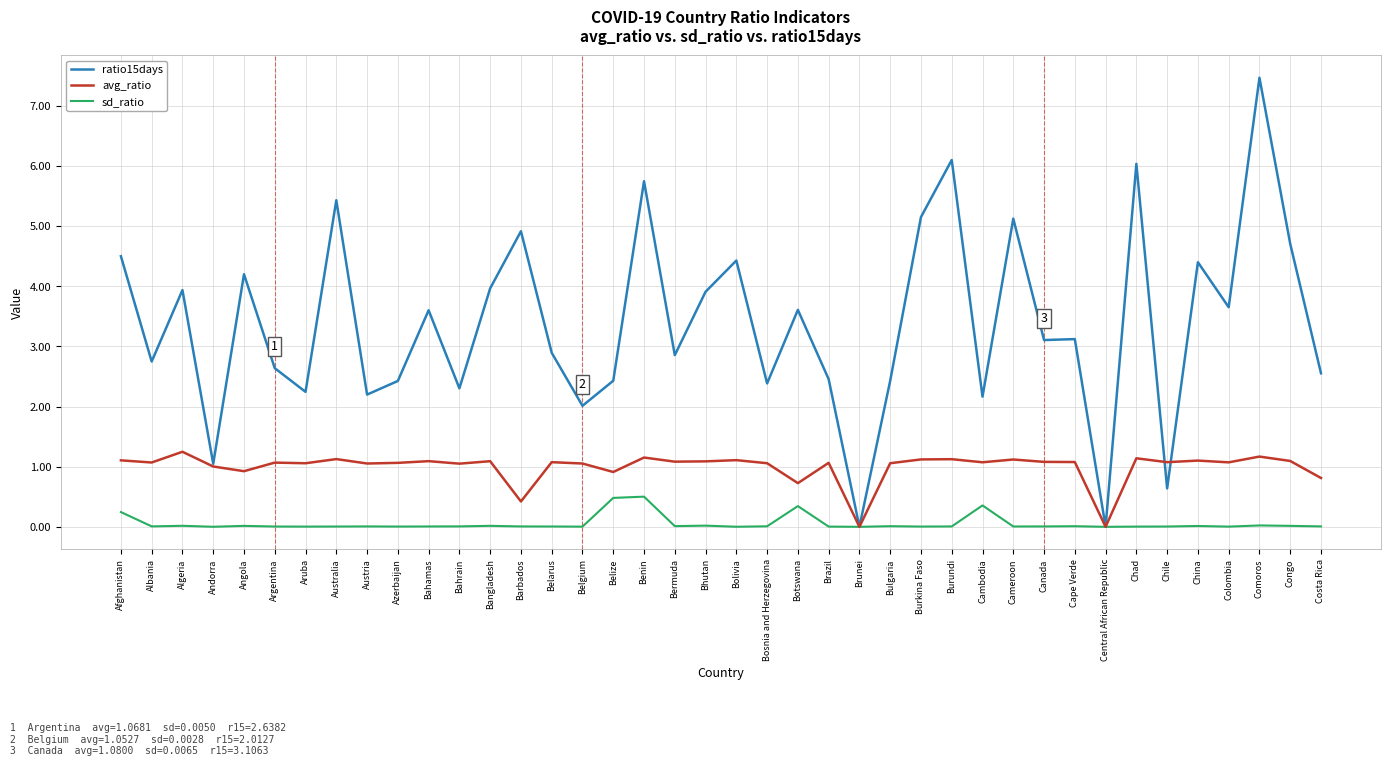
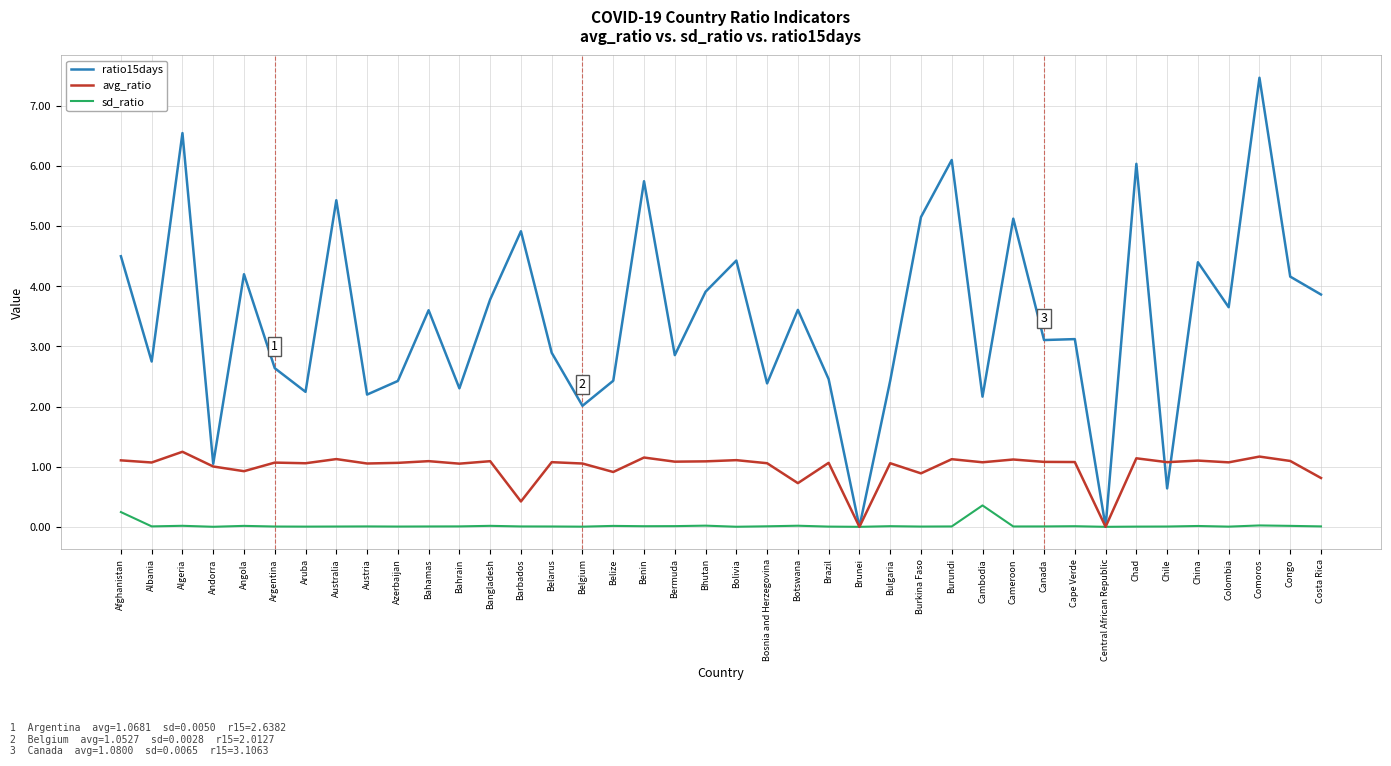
ratio15days, Algeria: 3.9 -> 6.5
ratio15days, Bangladesh: 4.0 -> 3.8
sd_ratio, Belize: 0.5 -> 0.0
sd_ratio, Benin: 0.5 -> 0.0
sd_ratio, Botswana: 0.3 -> 0.0
avg_ratio, Burkina Faso: 1.1 -> 0.9
ratio15days, Congo: 4.7 -> 4.2
ratio15days, Costa Rica: 2.6 -> 3.9
